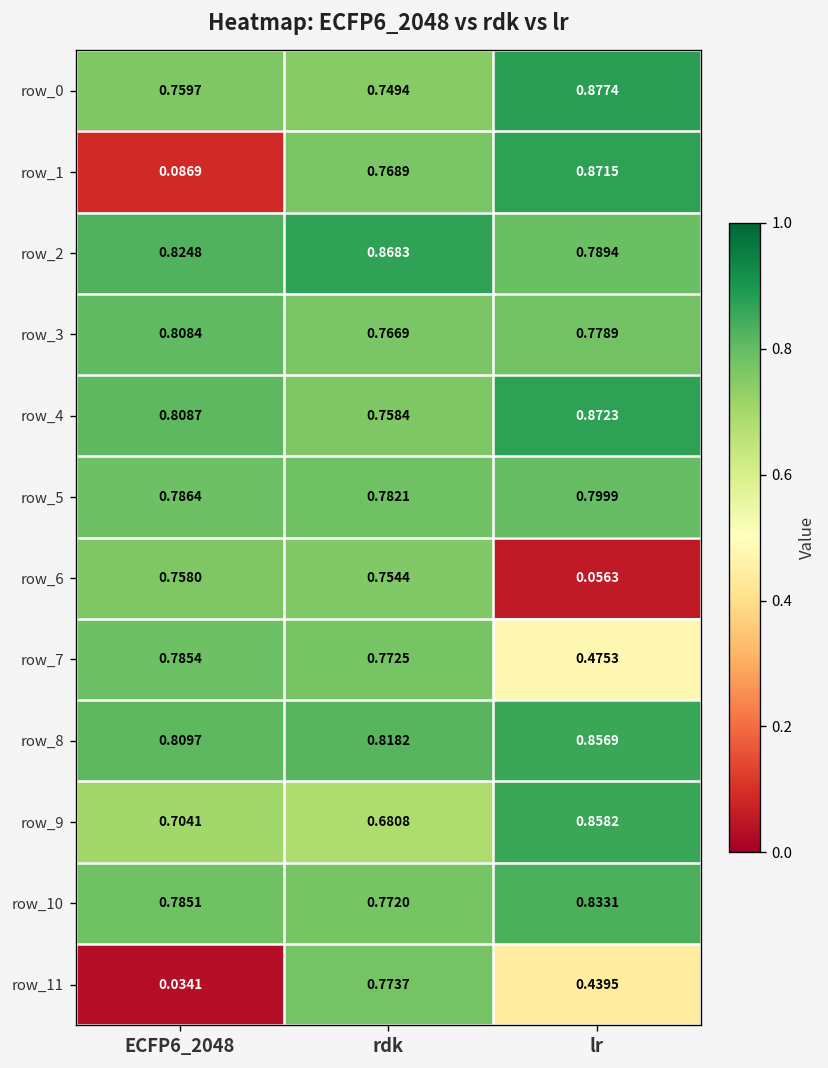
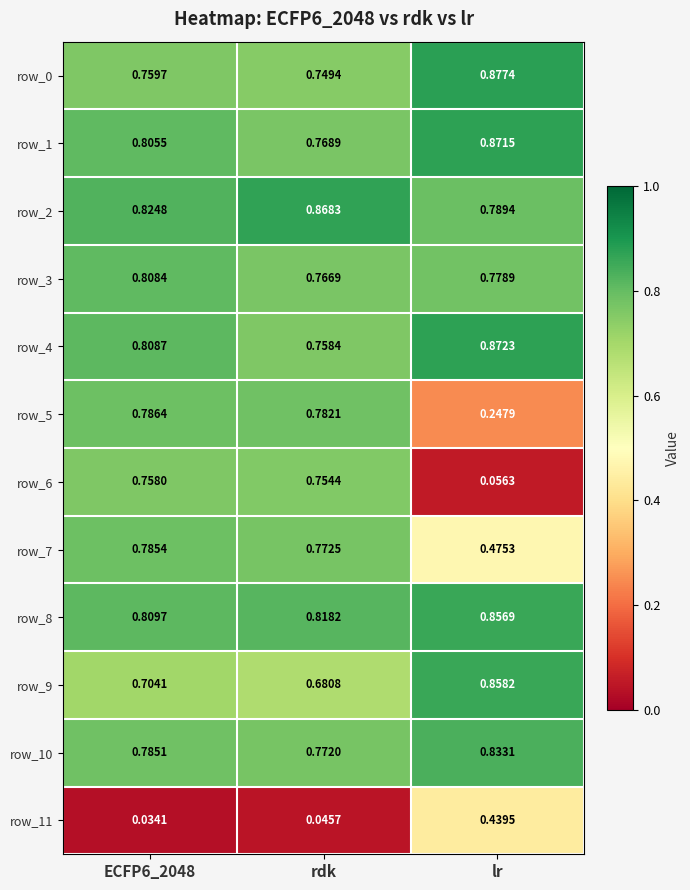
row_1, ECFP6_2048: 0.0869 -> 0.8055
row_5, lr: 0.7999 -> 0.2479
row_11, rdk: 0.7737 -> 0.0457
